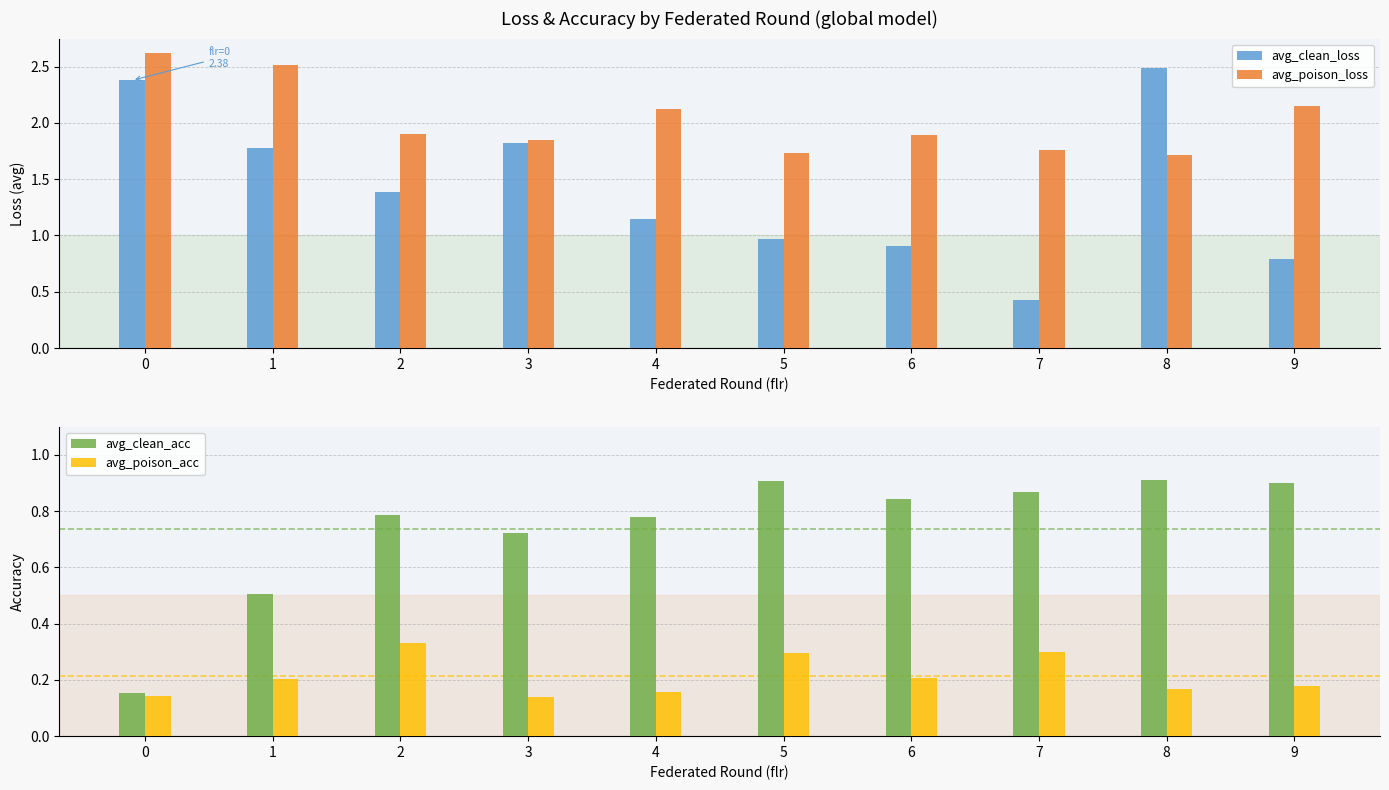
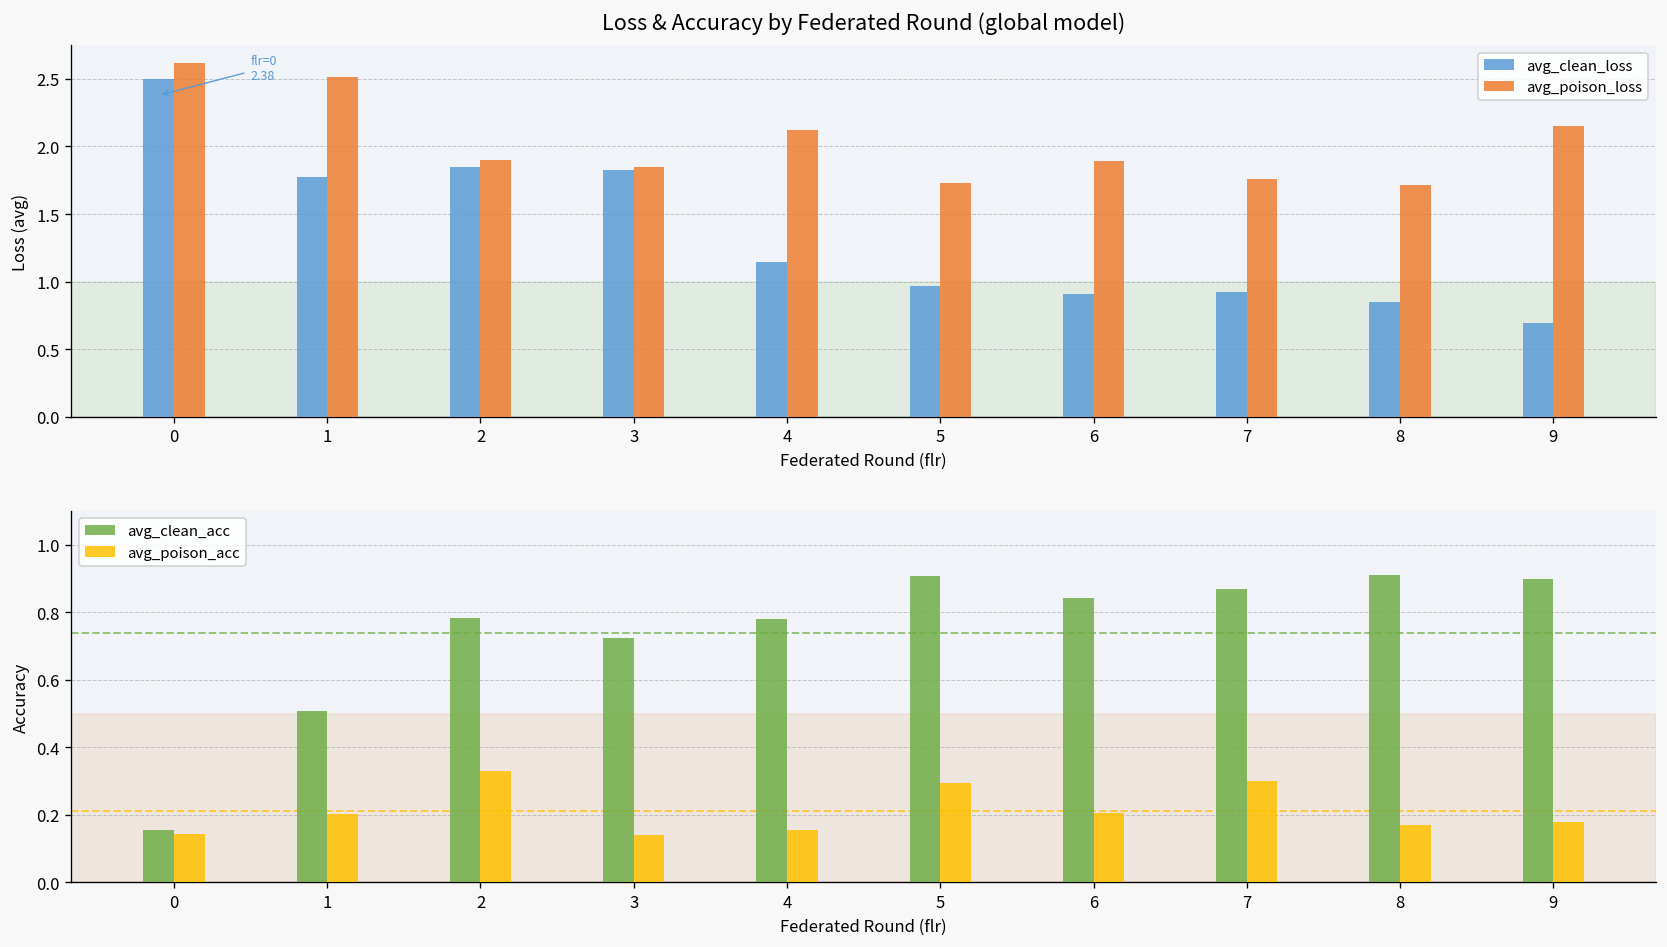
Loss & Accuracy by Federated Round (global model), avg_clean_loss, 0: 2.38 -> 2.50
Loss & Accuracy by Federated Round (global model), avg_clean_loss, 2: 1.39 -> 1.85
Loss & Accuracy by Federated Round (global model), avg_clean_loss, 7: 0.42 -> 0.93
Loss & Accuracy by Federated Round (global model), avg_clean_loss, 8: 2.49 -> 0.85
Loss & Accuracy by Federated Round (global model), avg_clean_loss, 9: 0.79 -> 0.69
